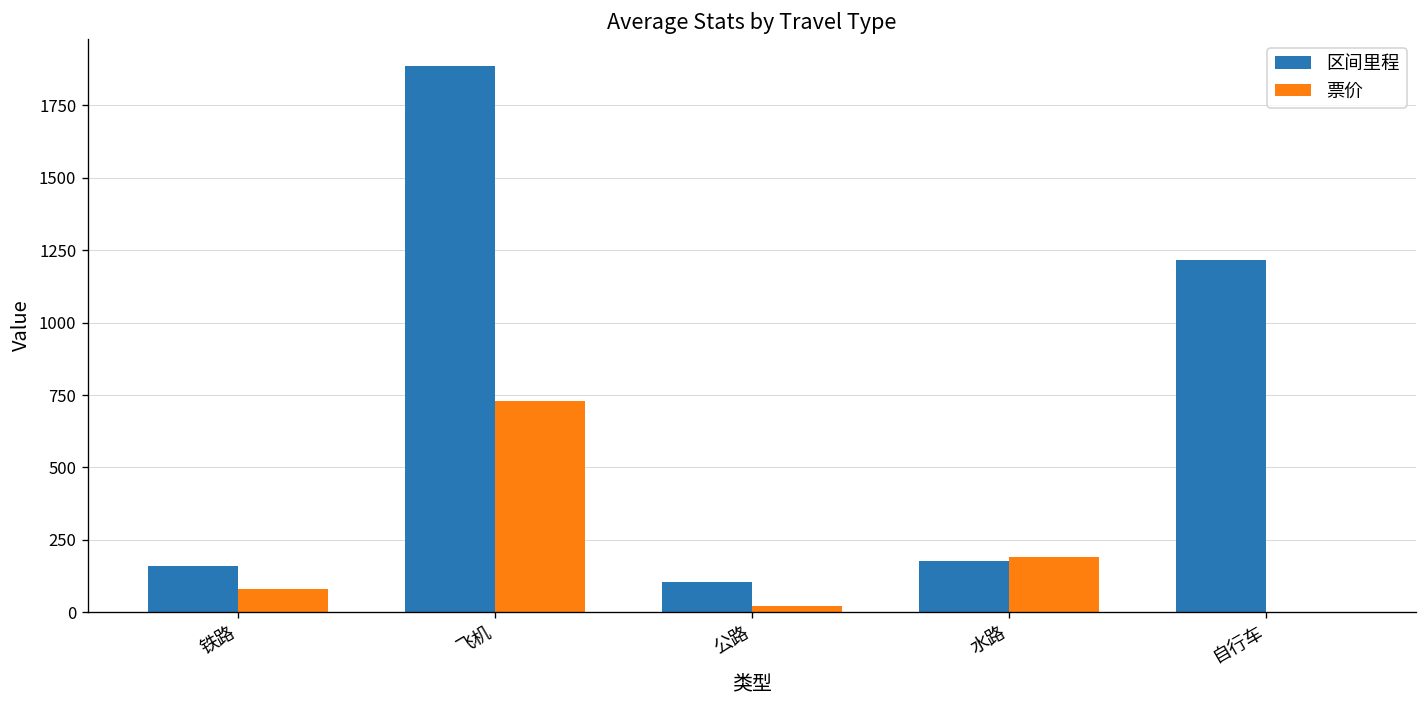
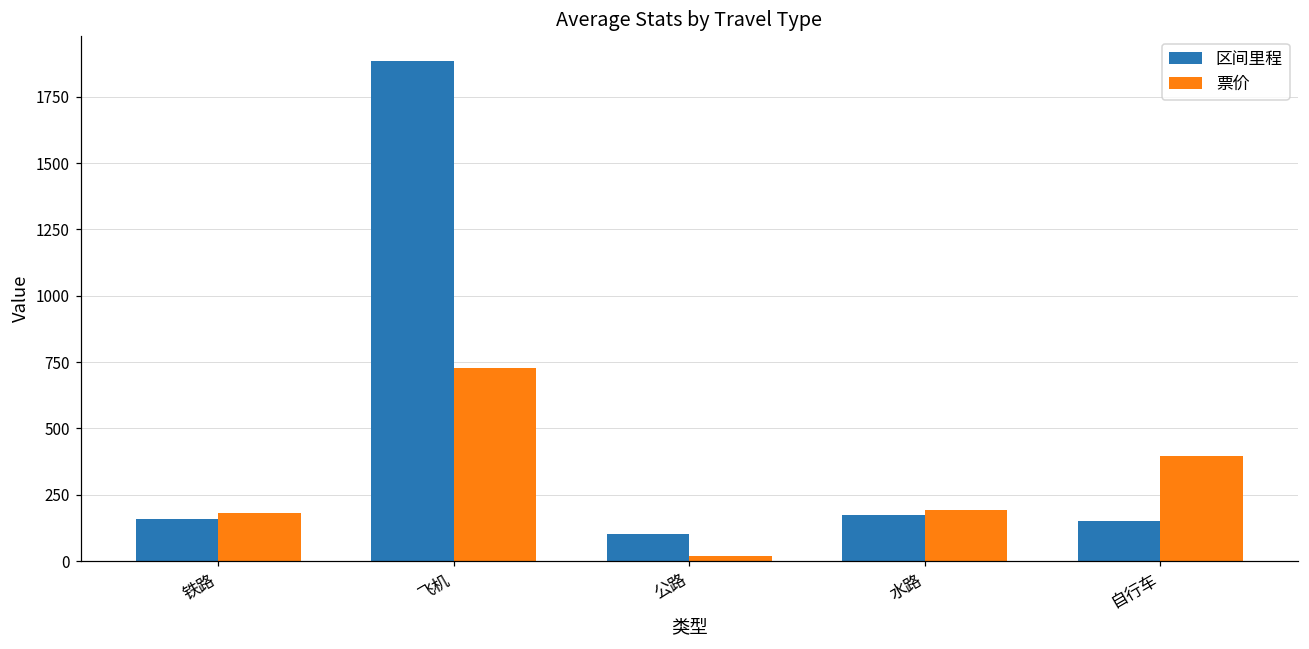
票价, 铁路: 80 -> 180
区间里程, 自行车: 1210 -> 150
票价, 自行车: 0 -> 400
